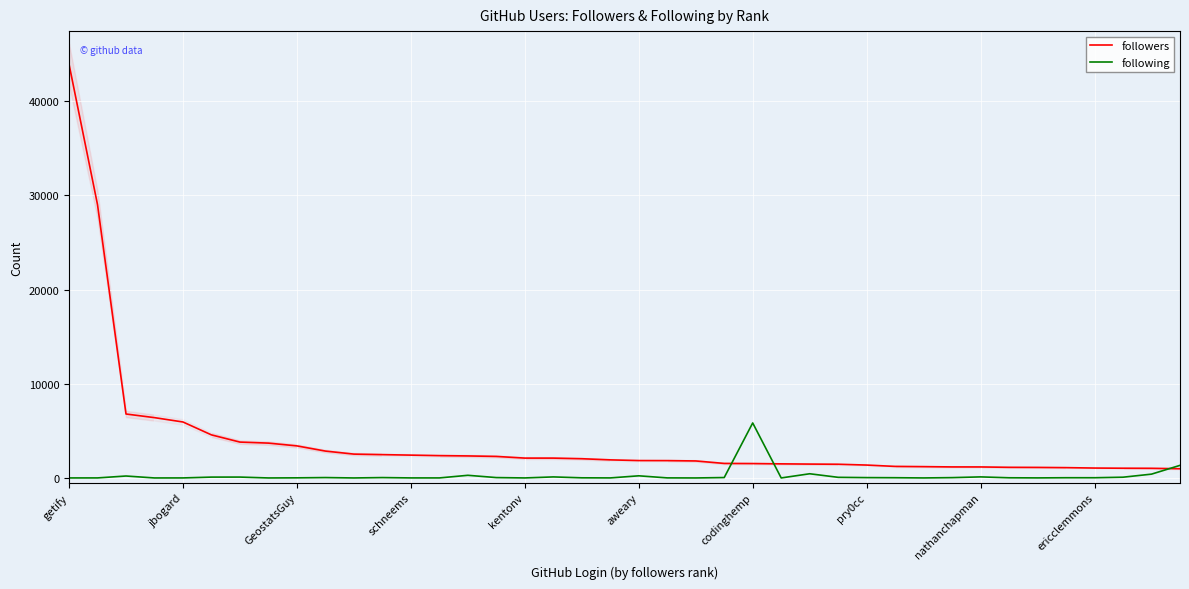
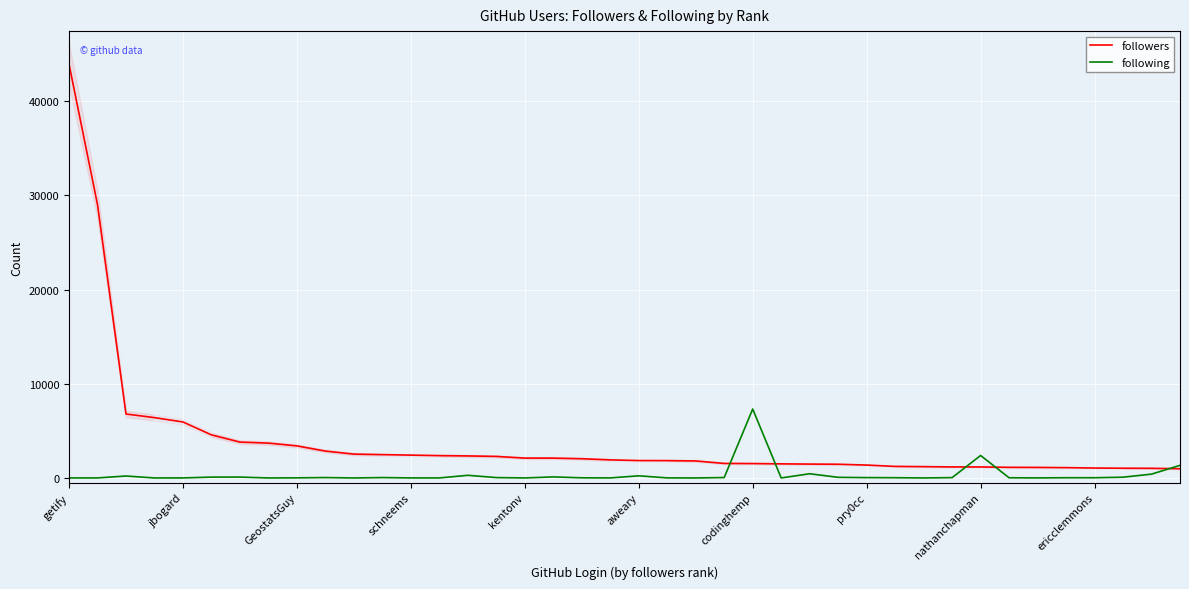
following, codinghemp: 6000 -> 7000
following, nathanchapman: 0 -> 2000
